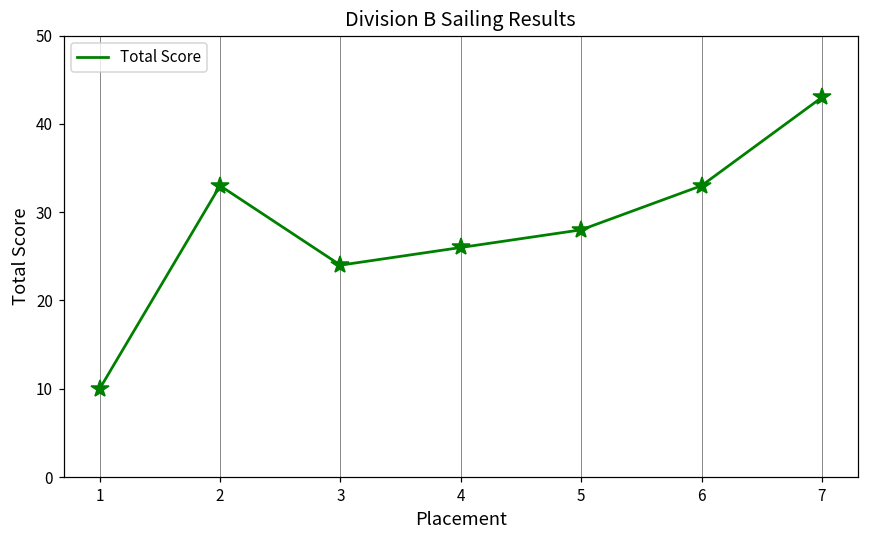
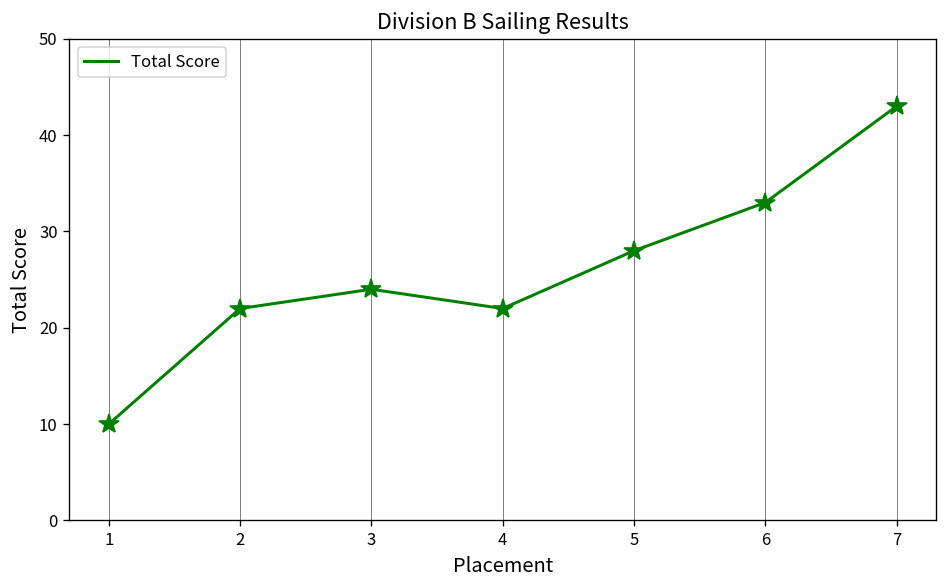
2: 33 -> 22
4: 26 -> 22
